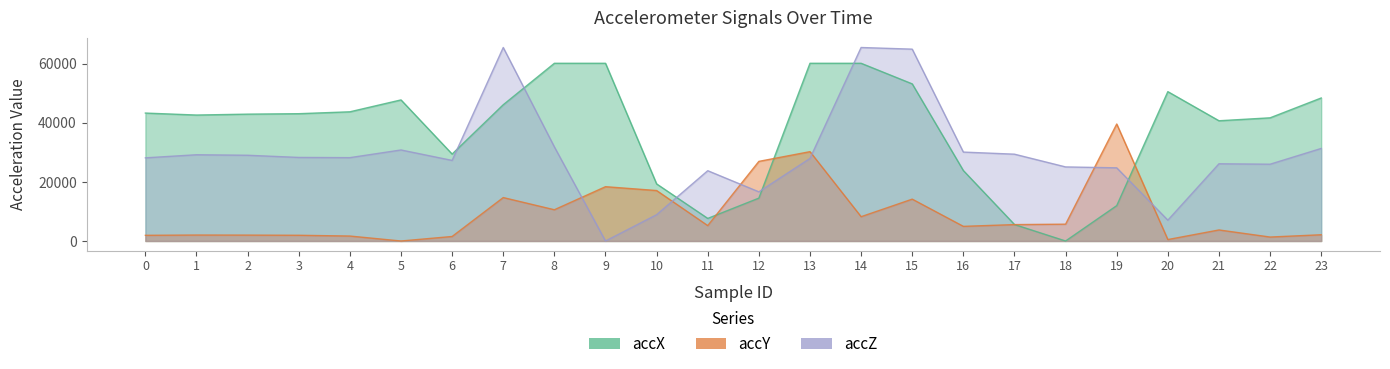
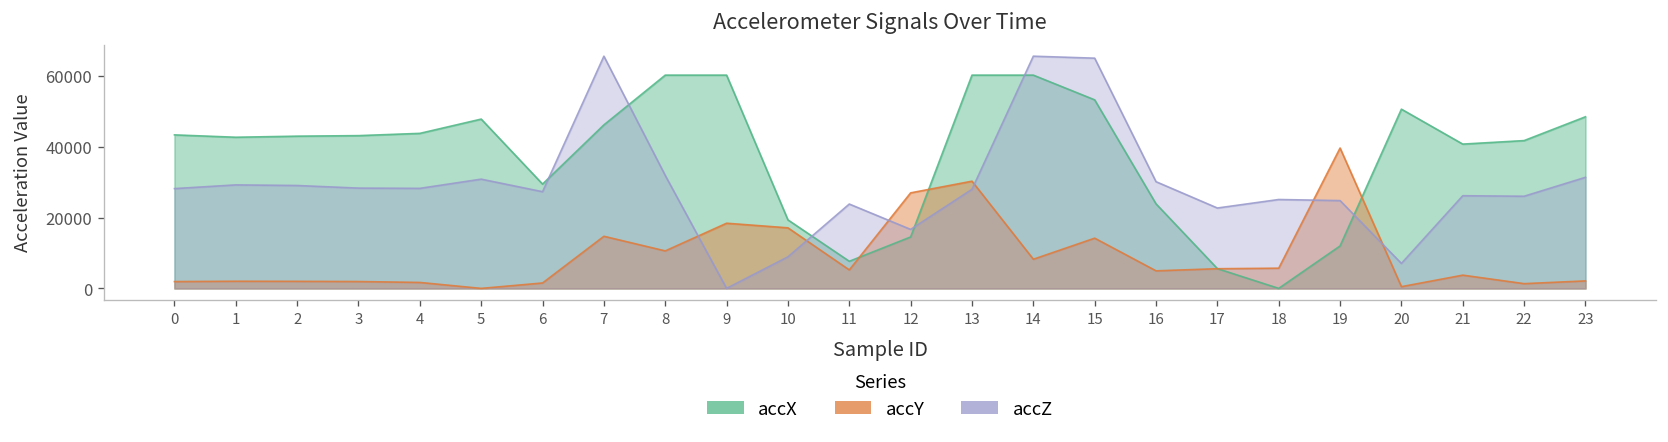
accZ, 17: 29000 -> 23000
